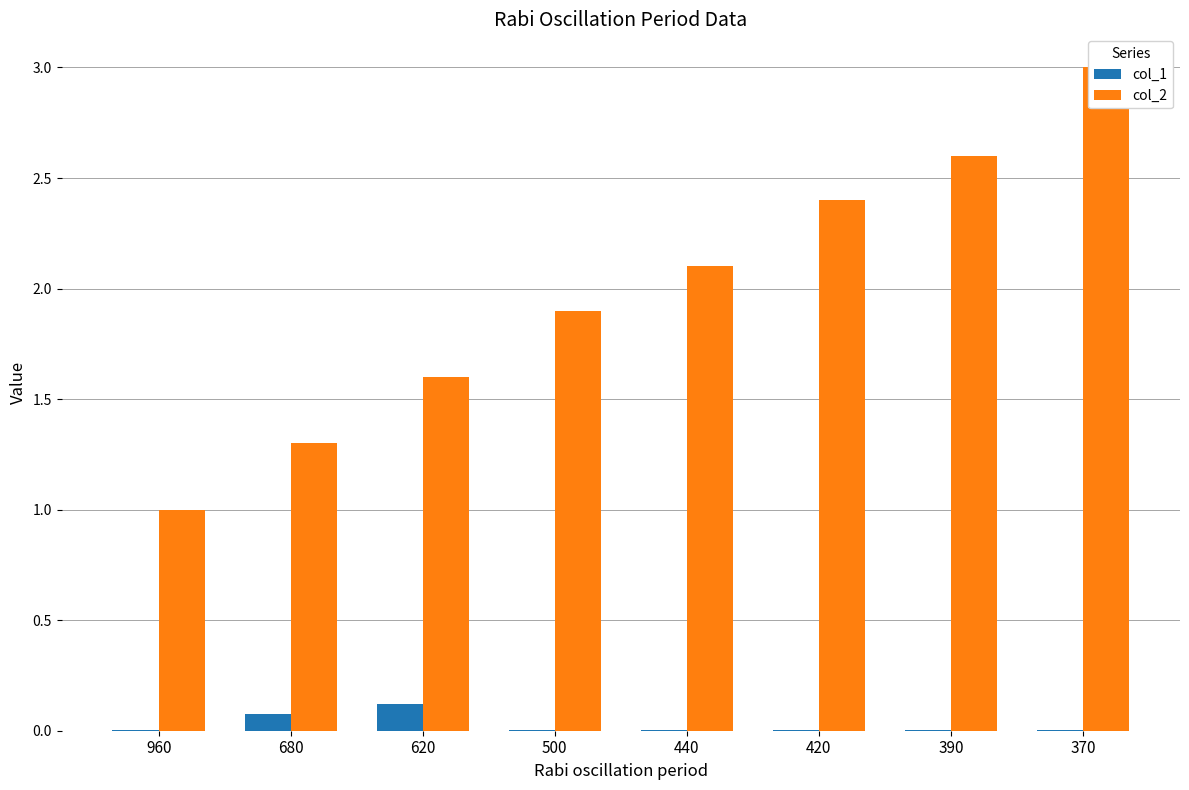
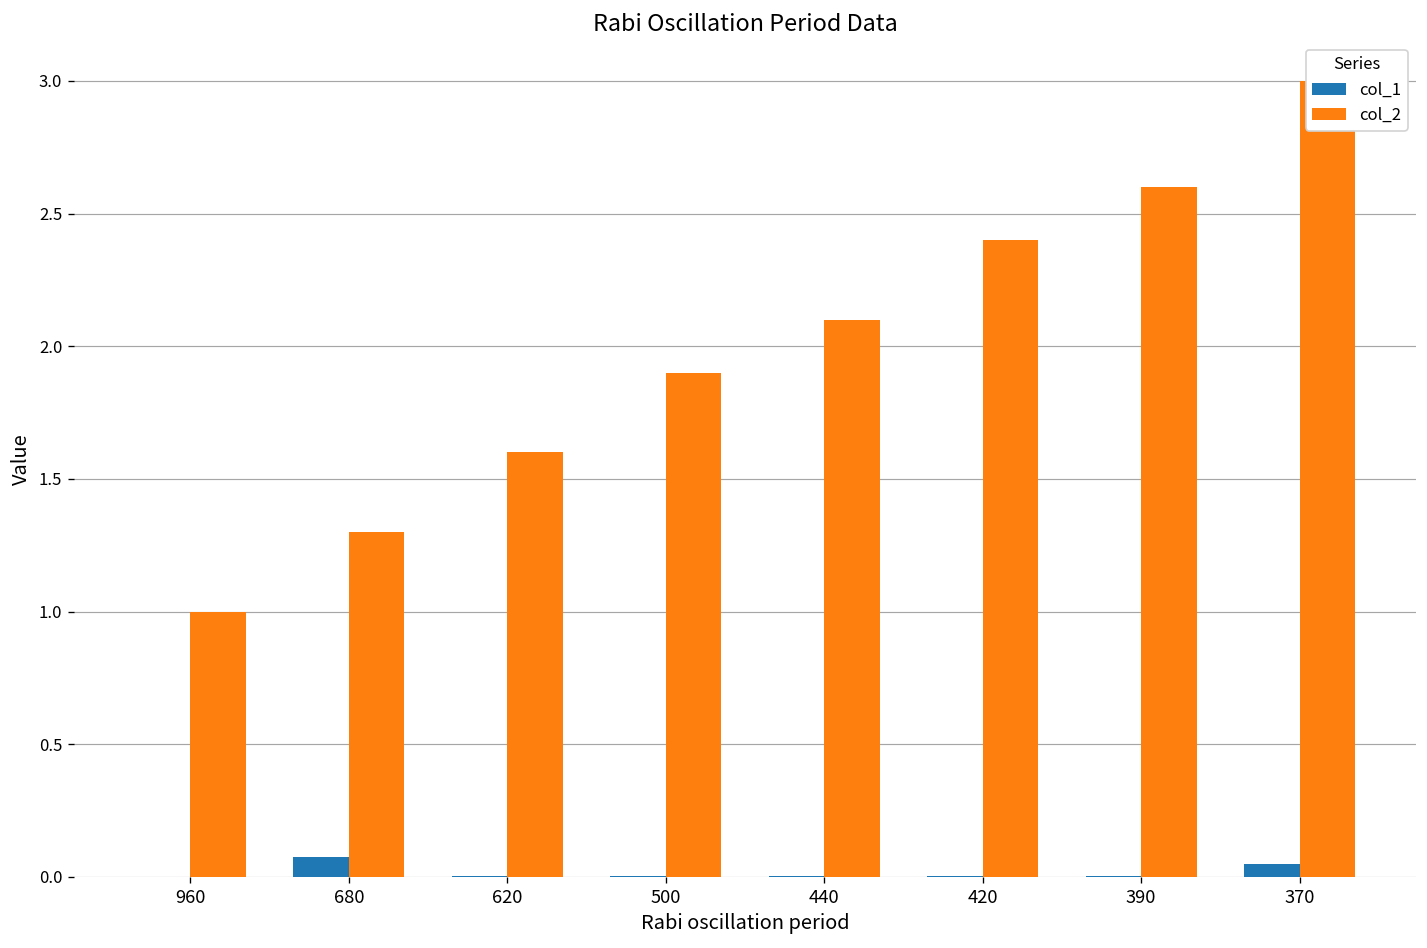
col_1, 620: 0.12 -> 0.00
col_1, 370: 0.00 -> 0.05
